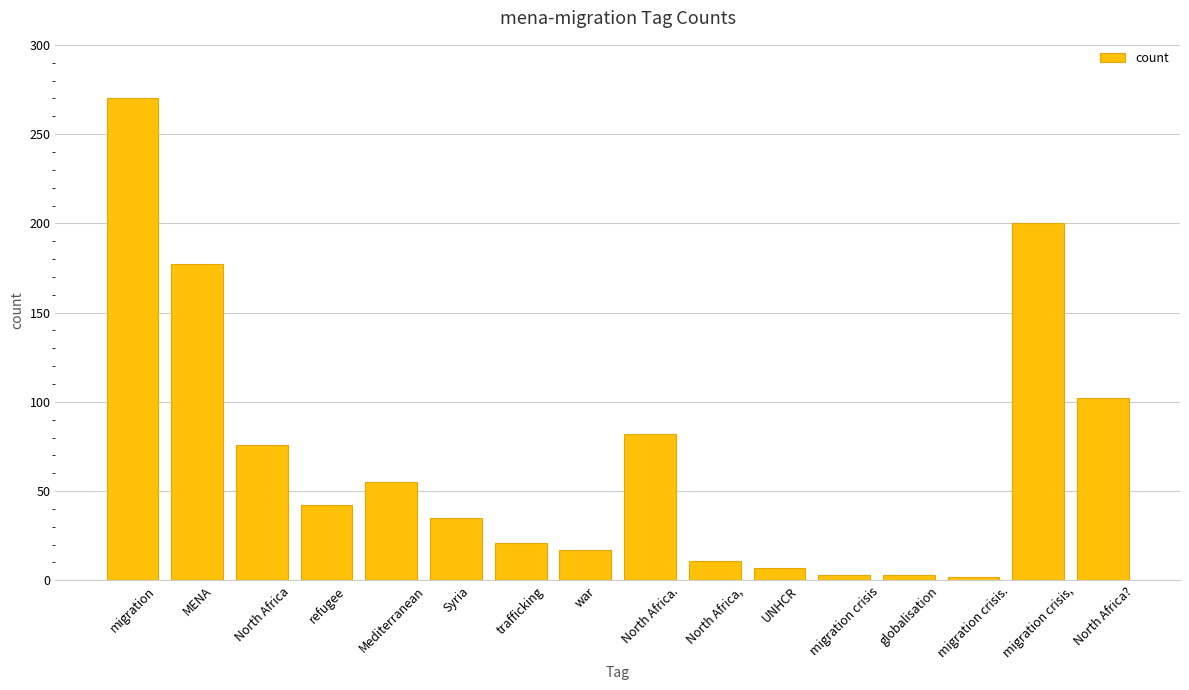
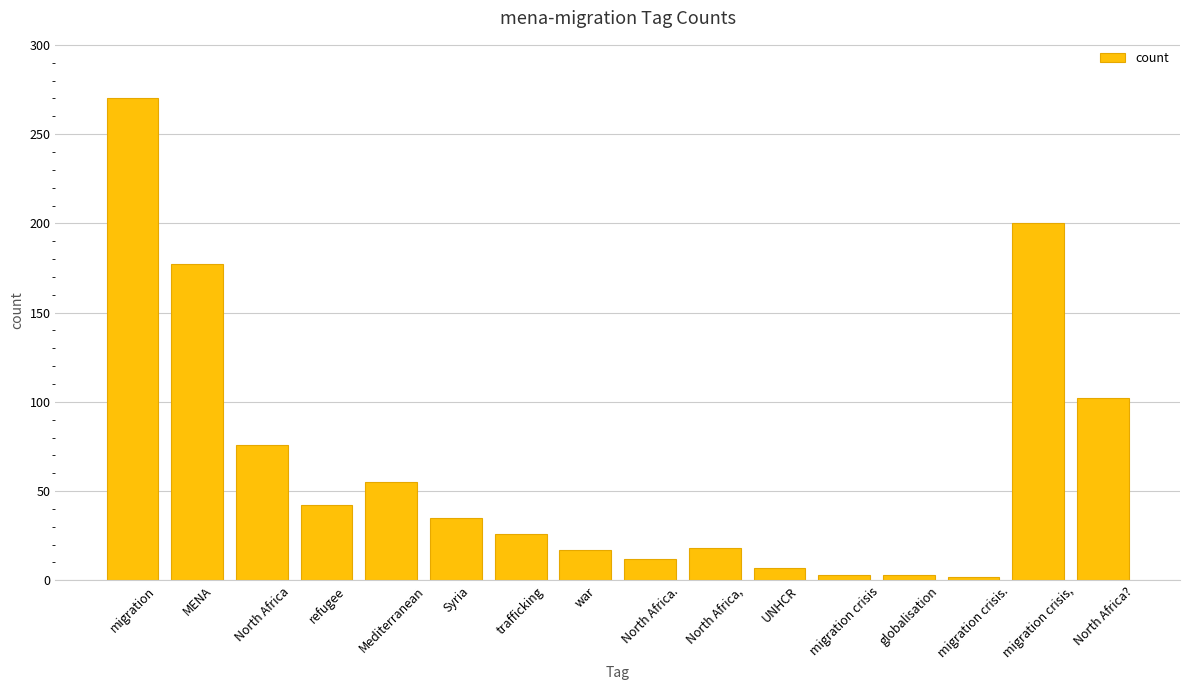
trafficking: 21 -> 26
North Africa.: 82 -> 12
North Africa,: 11 -> 18
